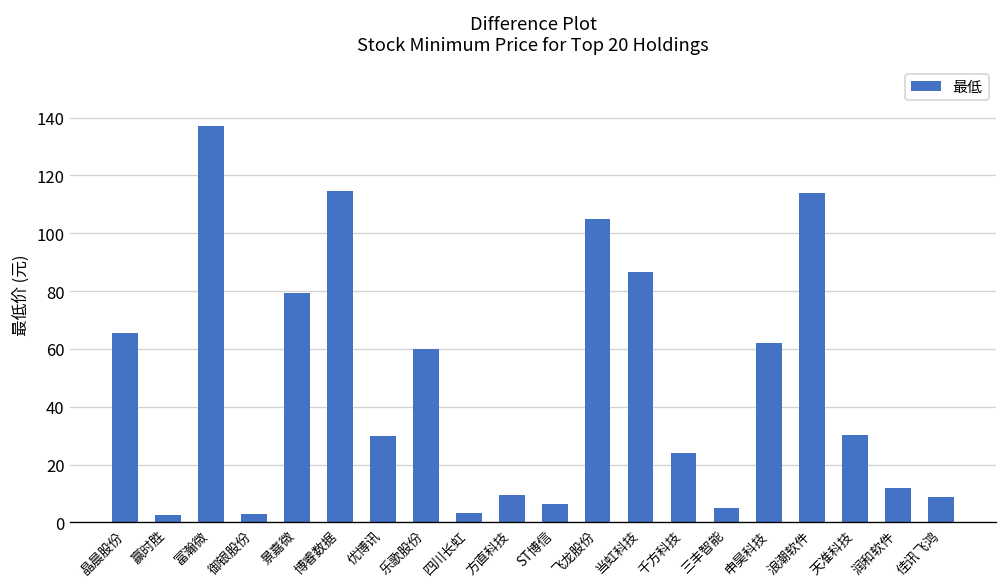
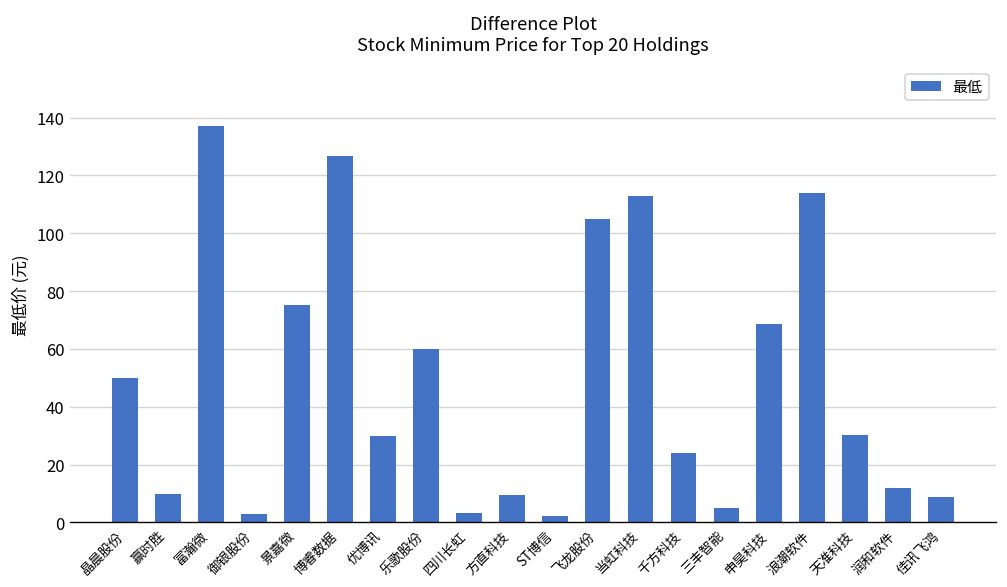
晶晨股份: 66 -> 50
赢时胜: 2 -> 10
景嘉微: 79 -> 75
博睿数据: 115 -> 127
ST博信: 6 -> 2
当虹科技: 87 -> 113
申昊科技: 62 -> 69
